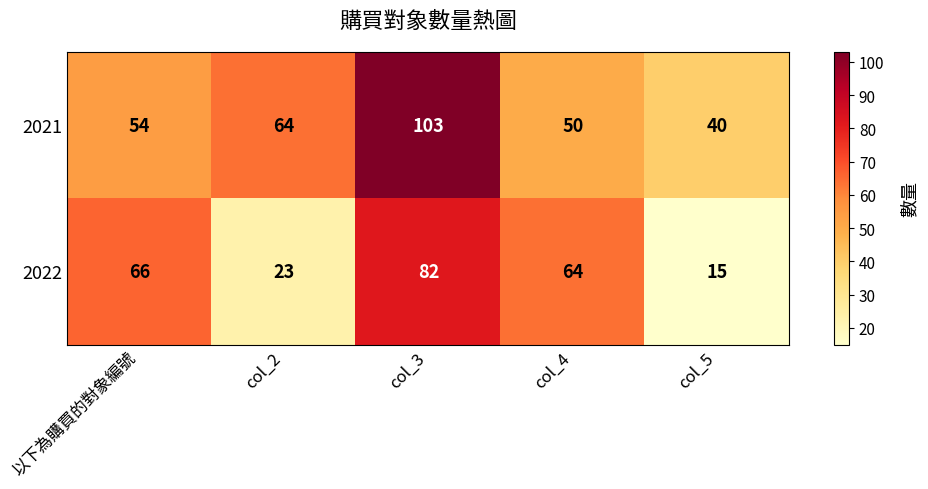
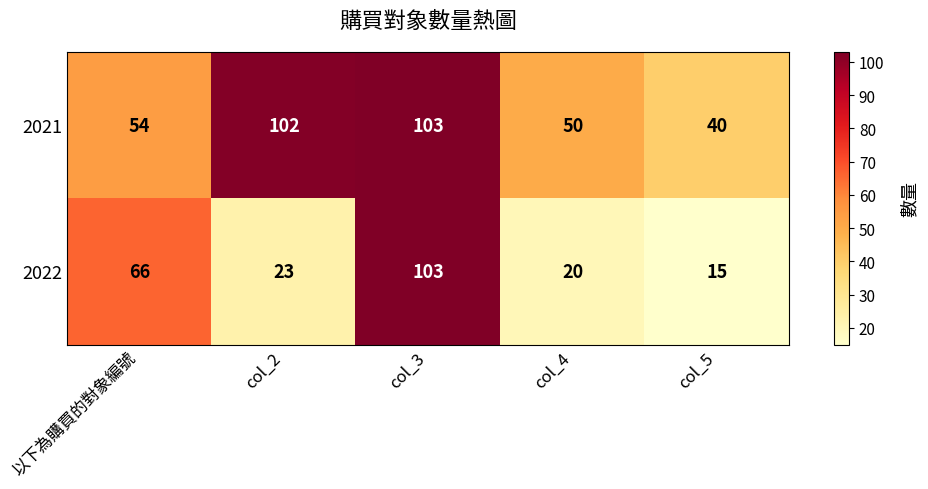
2021, col_2: 64 -> 102
2022, col_3: 82 -> 103
2022, col_4: 64 -> 20
